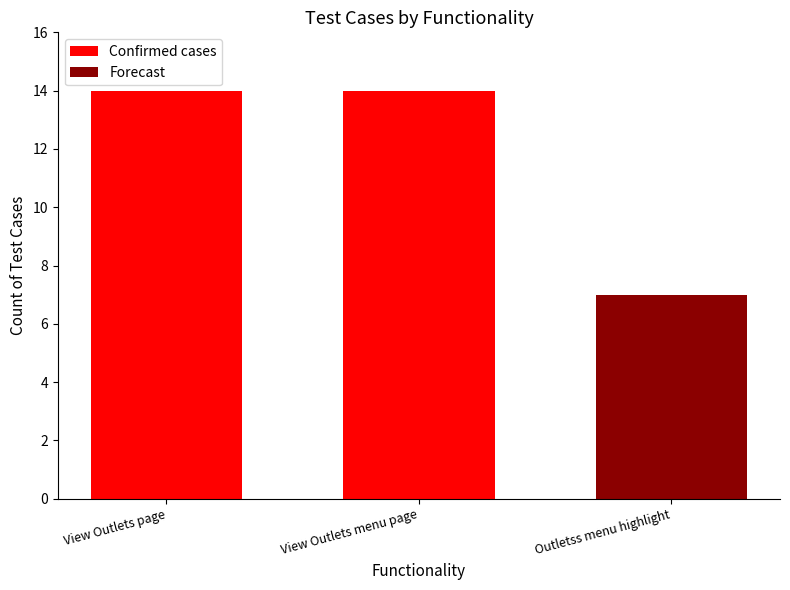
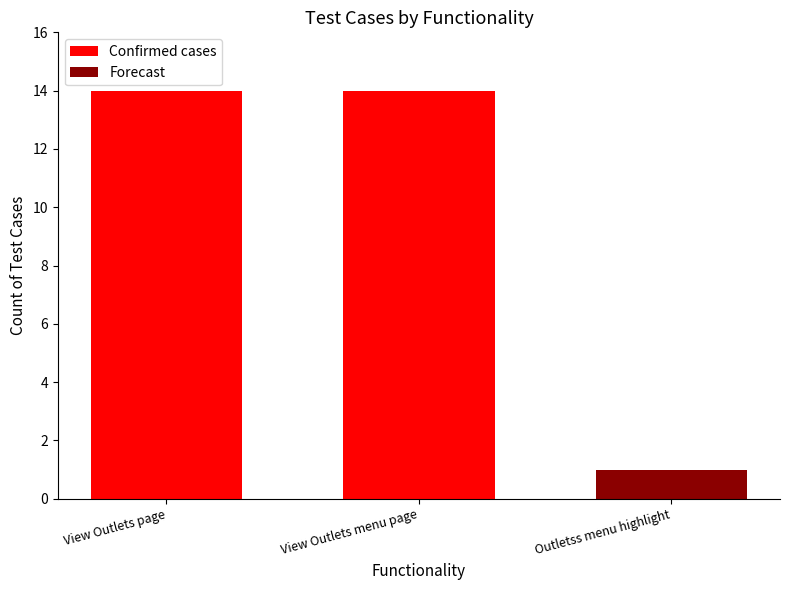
Outletss menu highlight: 7 -> 1
